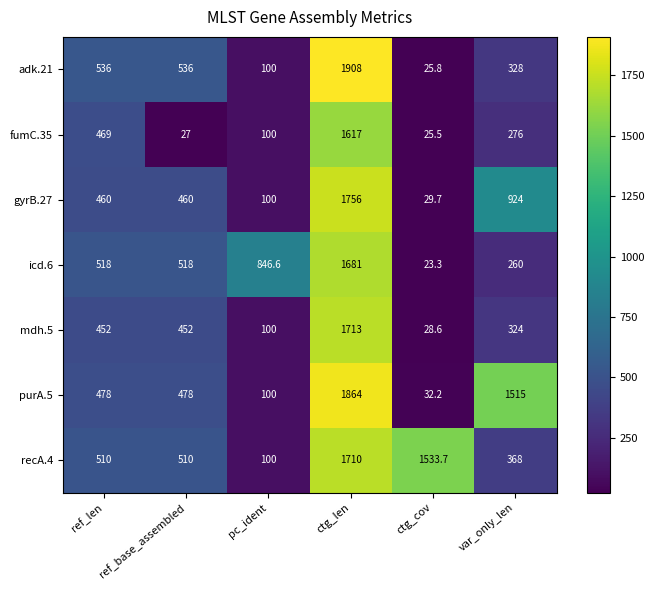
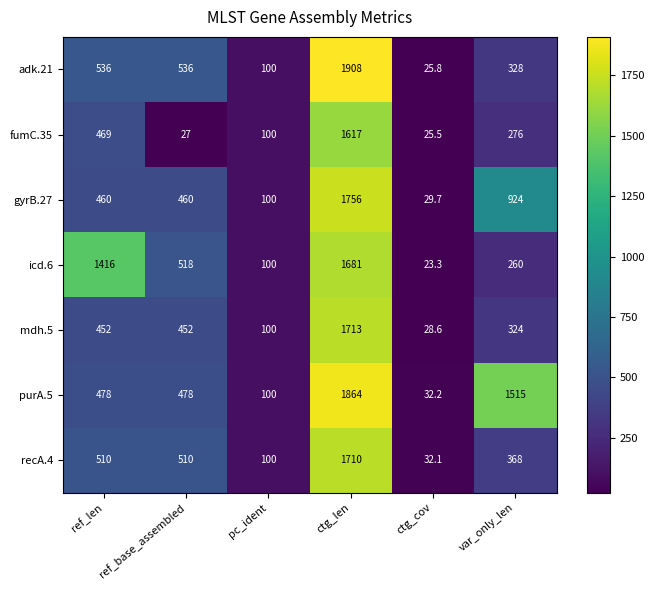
icd.6, ref_len: 518 -> 1416
icd.6, pc_ident: 846.6 -> 100
recA.4, ctg_cov: 1533.7 -> 32.1
